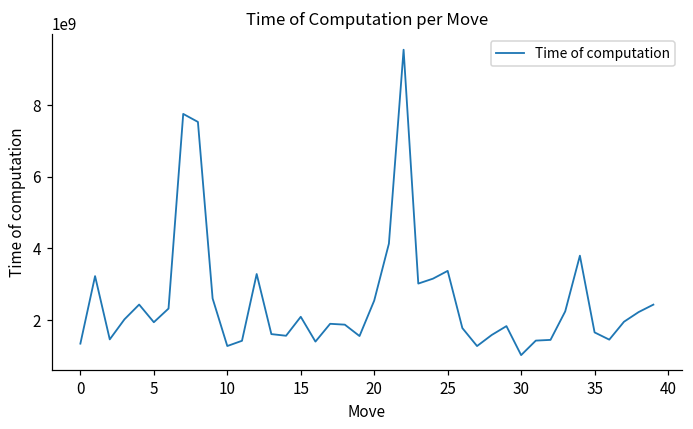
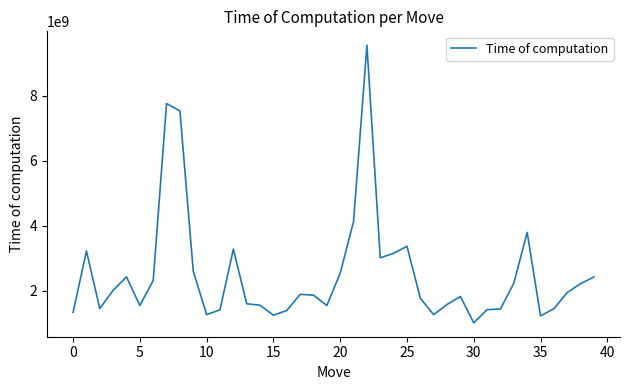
5: 1900000000 -> 1600000000
15: 2100000000 -> 1300000000
35: 1700000000 -> 1200000000
